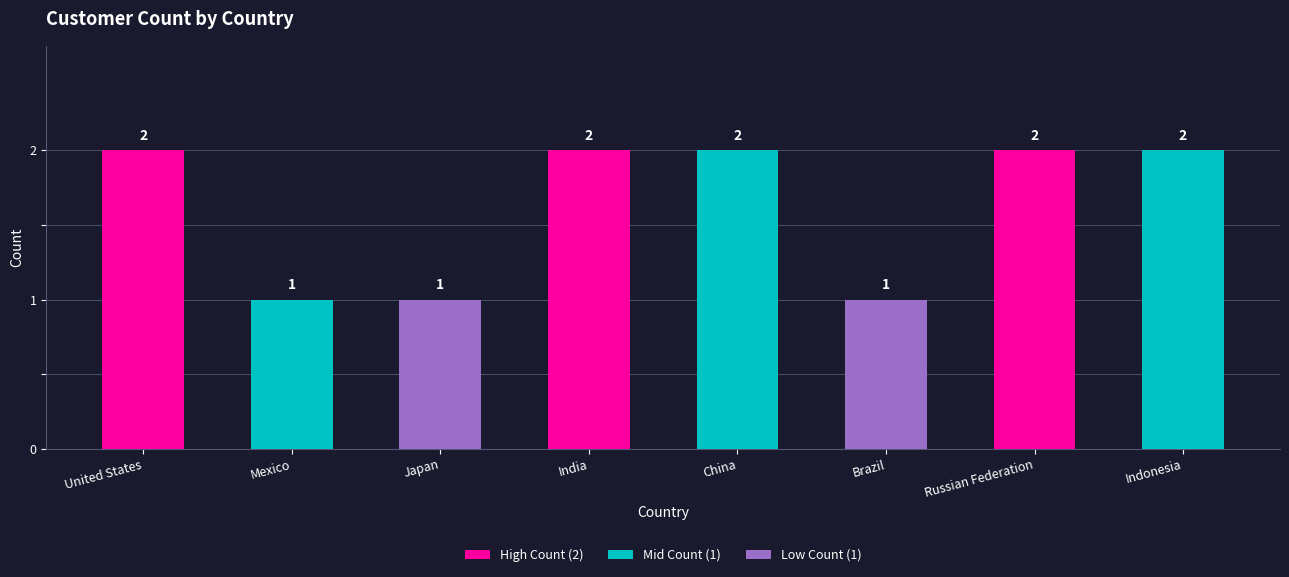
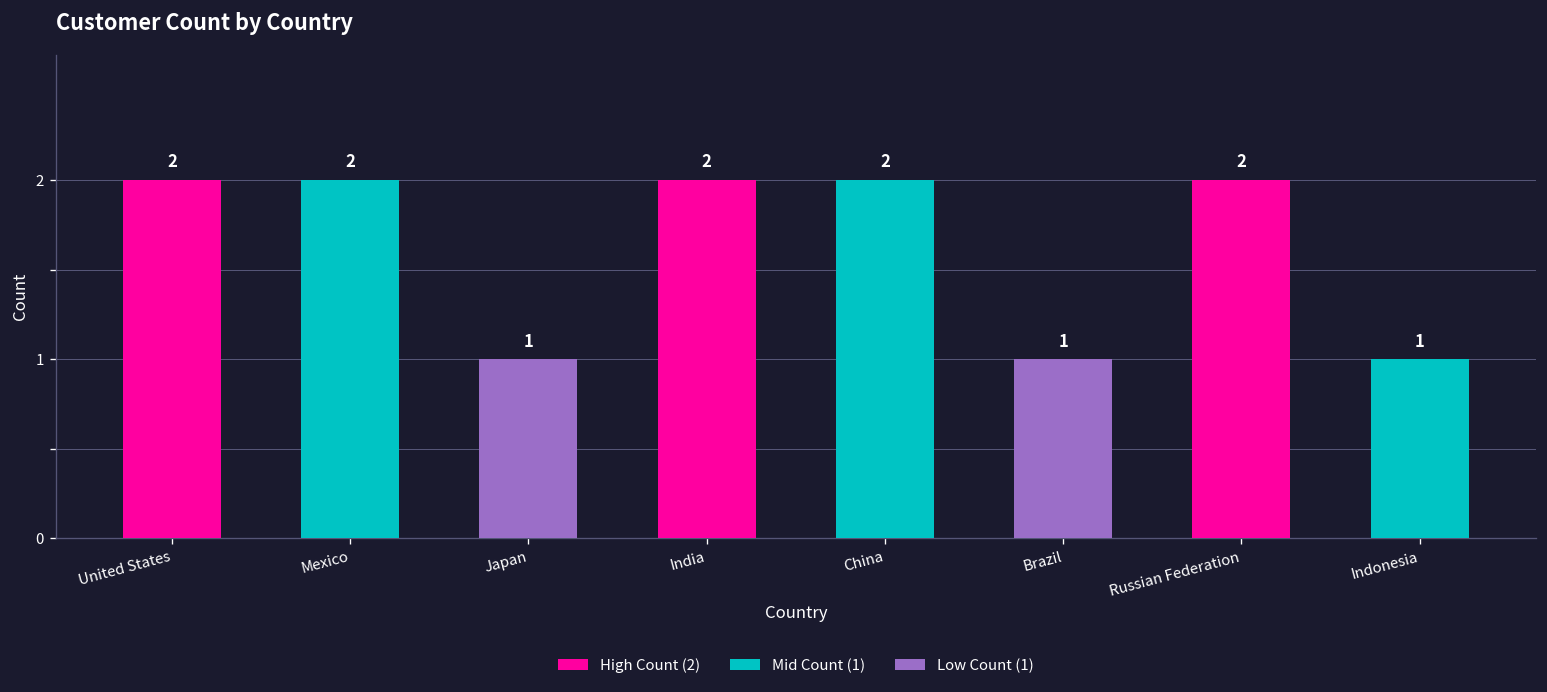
Mexico: 1 -> 2
Indonesia: 2 -> 1
